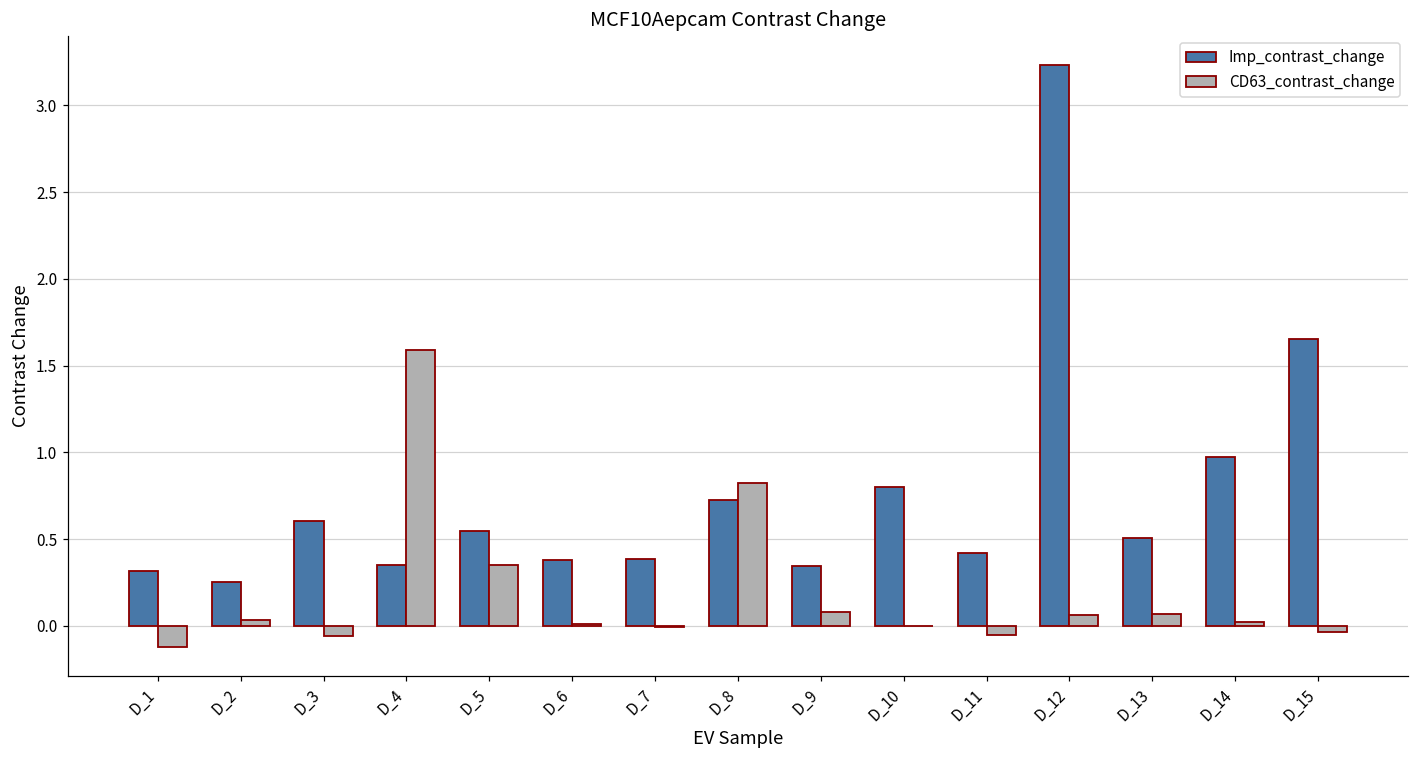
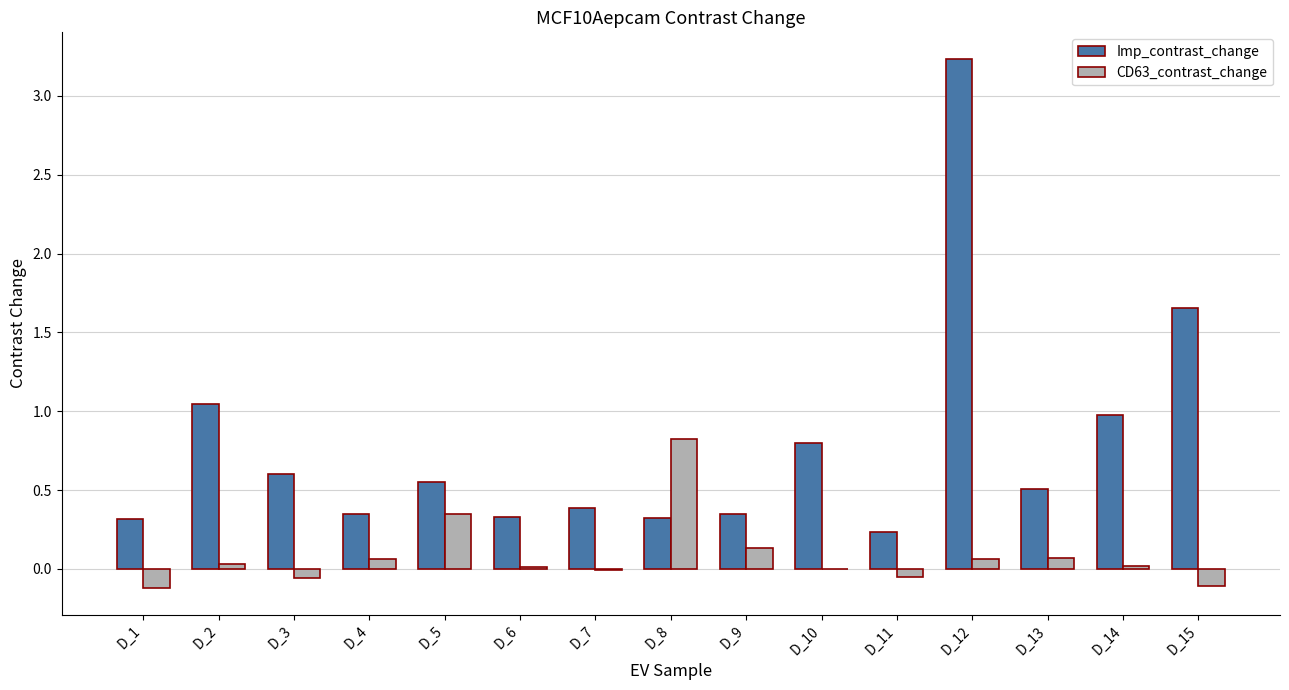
Imp_contrast_change, D_2: 0.25 -> 1.05
CD63_contrast_change, D_4: 1.59 -> 0.06
Imp_contrast_change, D_6: 0.38 -> 0.33
Imp_contrast_change, D_8: 0.73 -> 0.32
CD63_contrast_change, D_9: 0.08 -> 0.13
Imp_contrast_change, D_11: 0.42 -> 0.23
CD63_contrast_change, D_15: -0.04 -> -0.10
